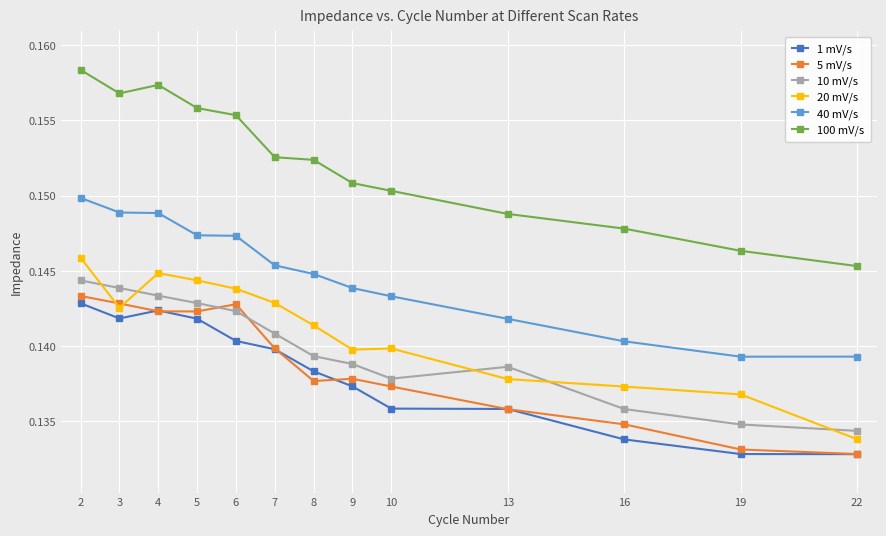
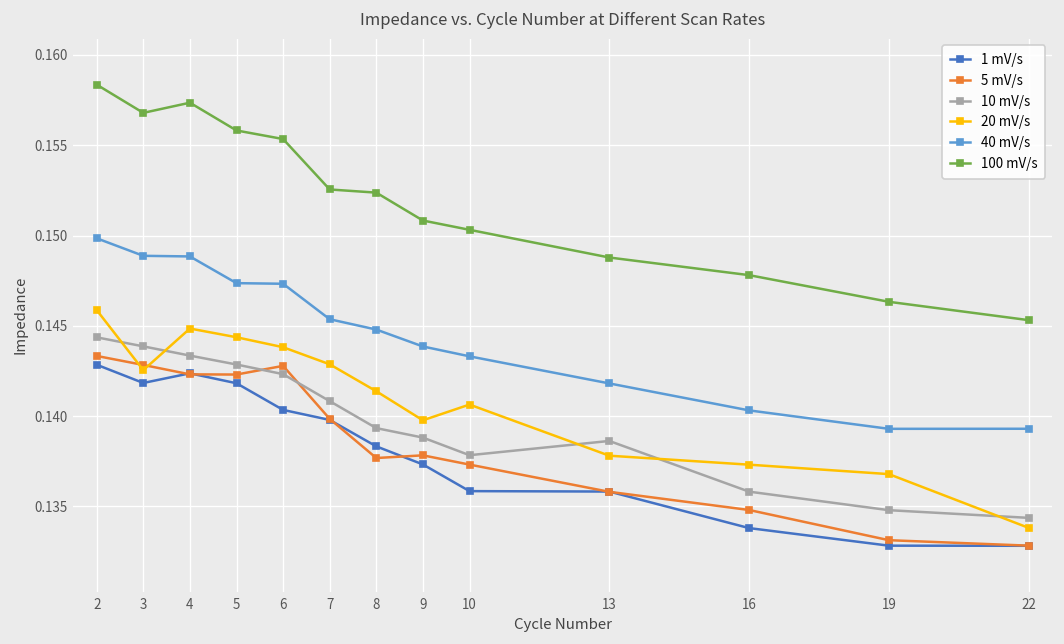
20 mV/s, 10: 0.1398 -> 0.1406
